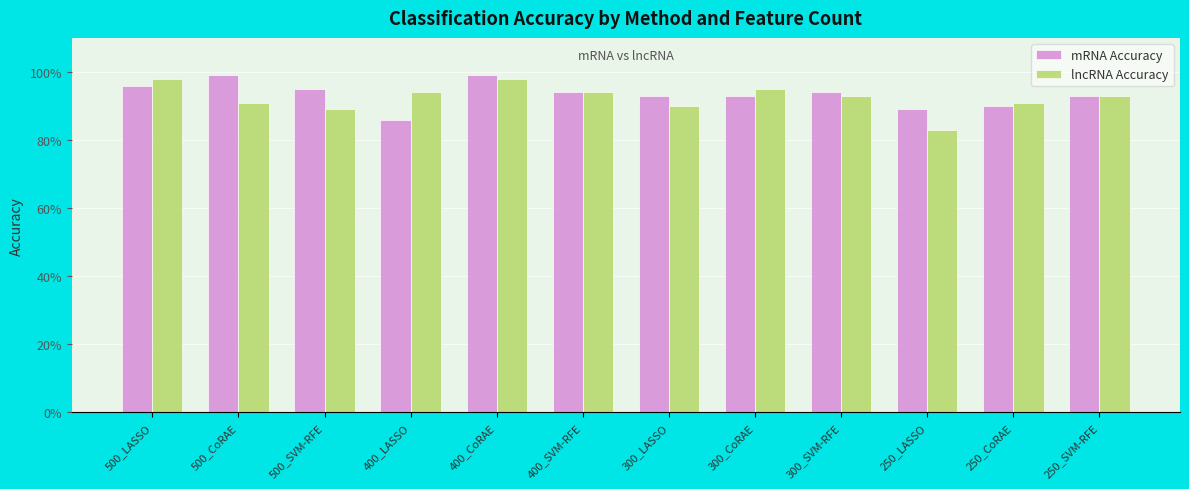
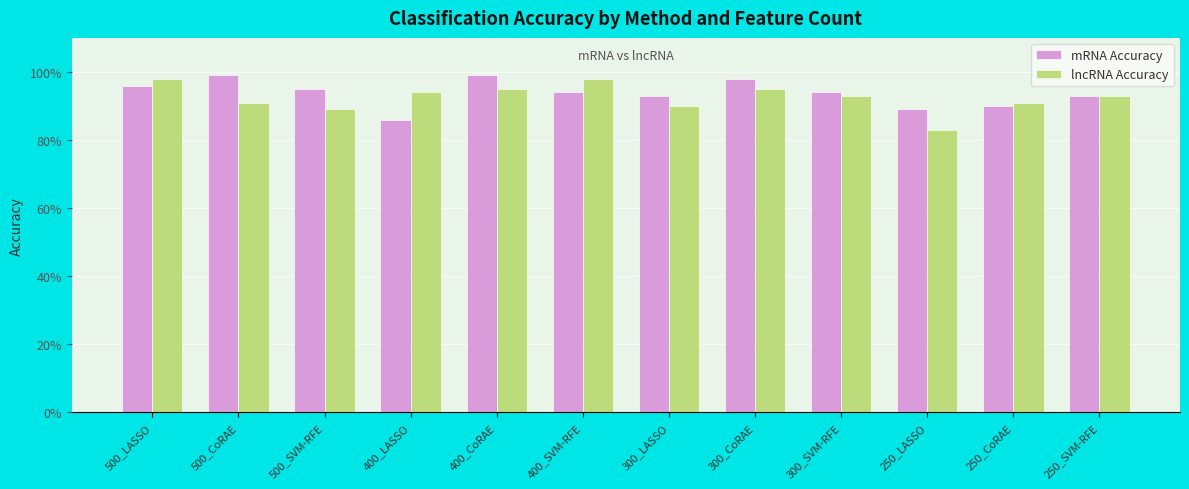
lncRNA Accuracy, 400_CoRAE: 98% -> 95%
lncRNA Accuracy, 400_SVM-RFE: 94% -> 98%
mRNA Accuracy, 300_CoRAE: 93% -> 98%
